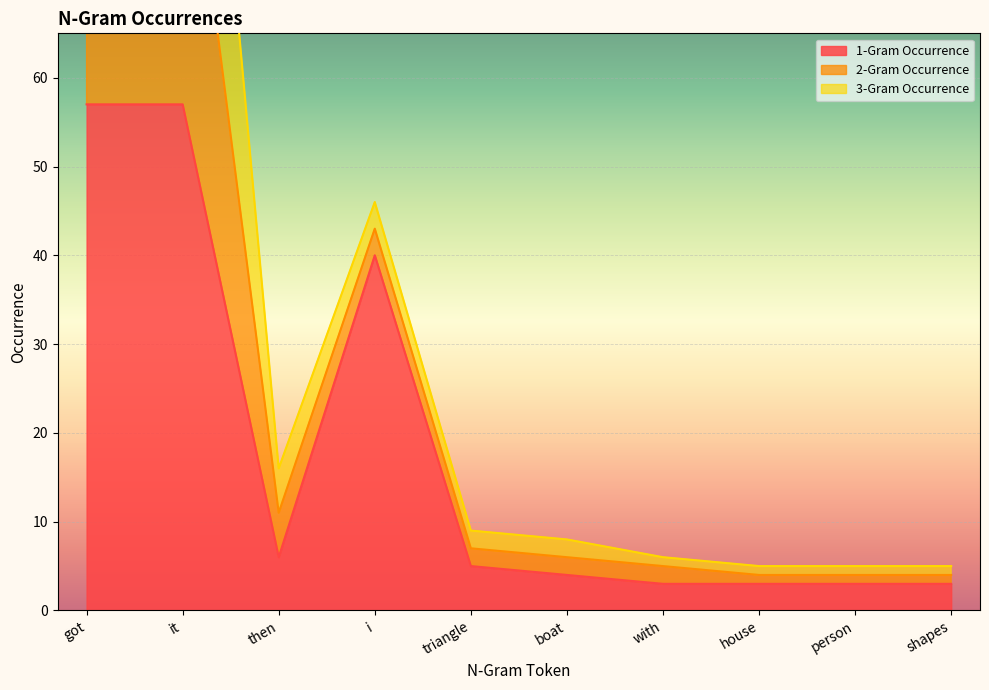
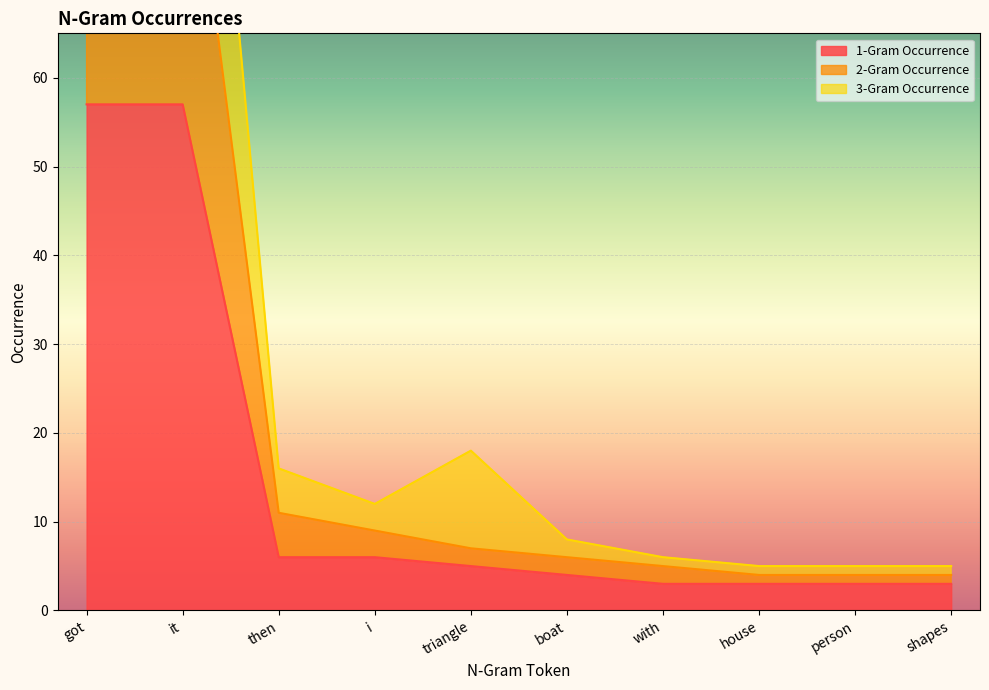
1-Gram Occurrence, i: 40 -> 6
3-Gram Occurrence, triangle: 2 -> 11
